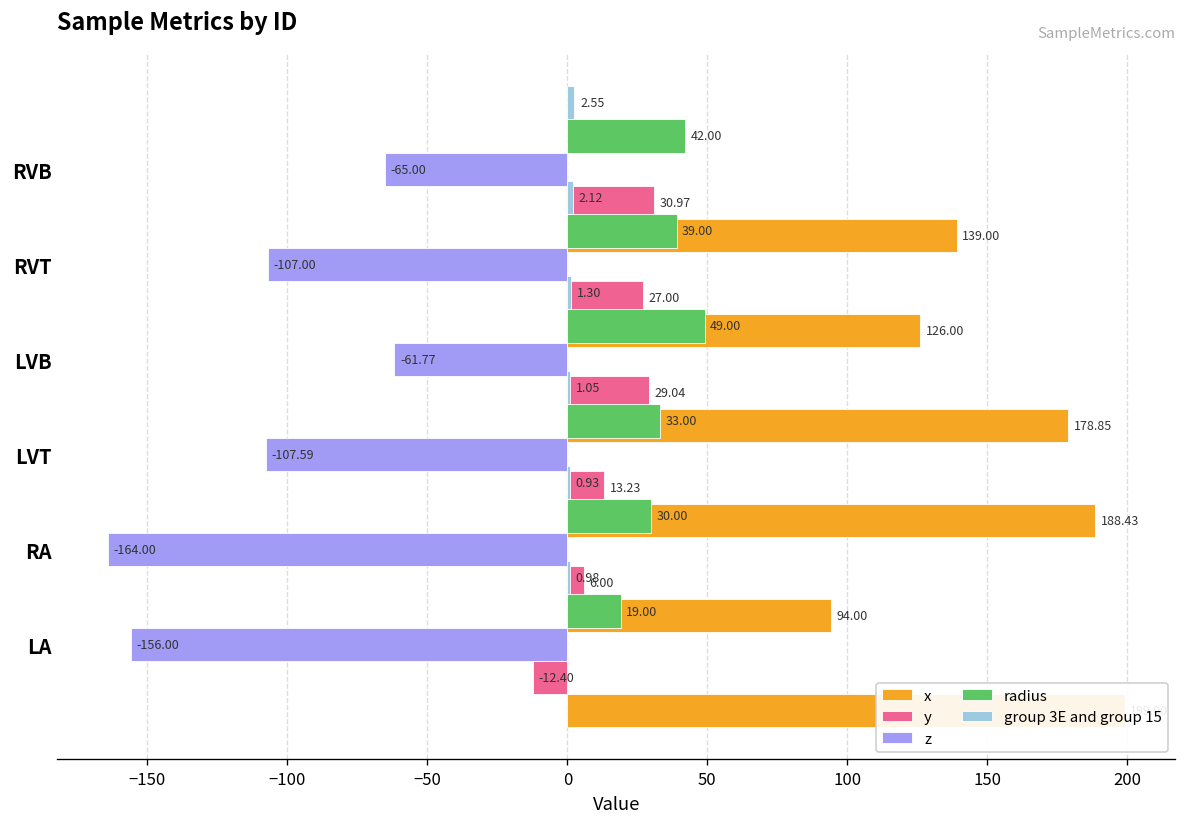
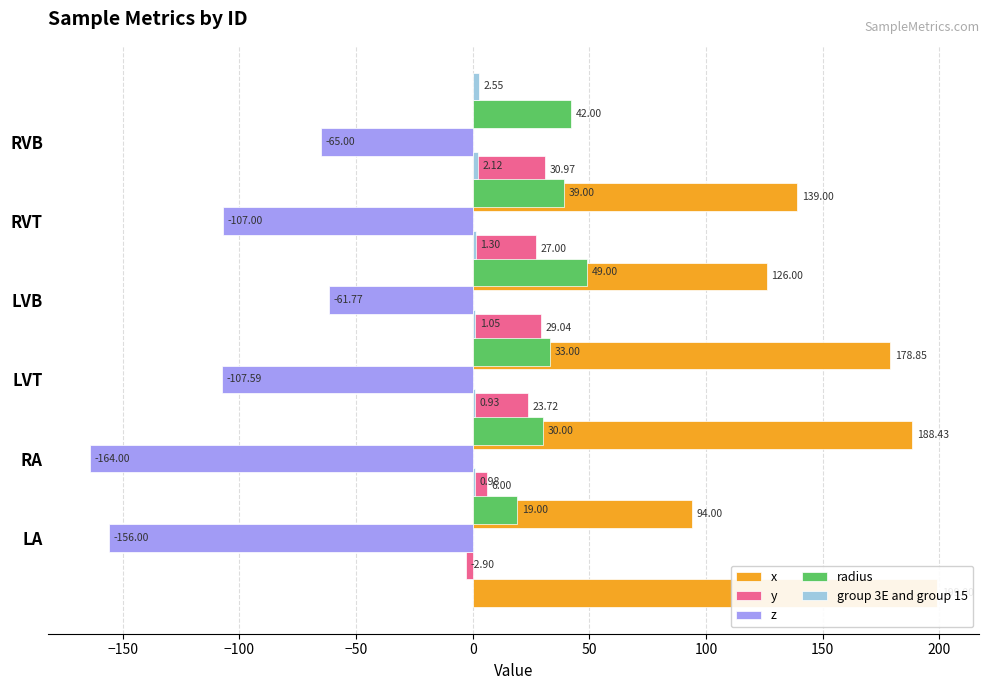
y, LVT: 13.23 -> 23.72
y, LA: -12.40 -> -2.90
